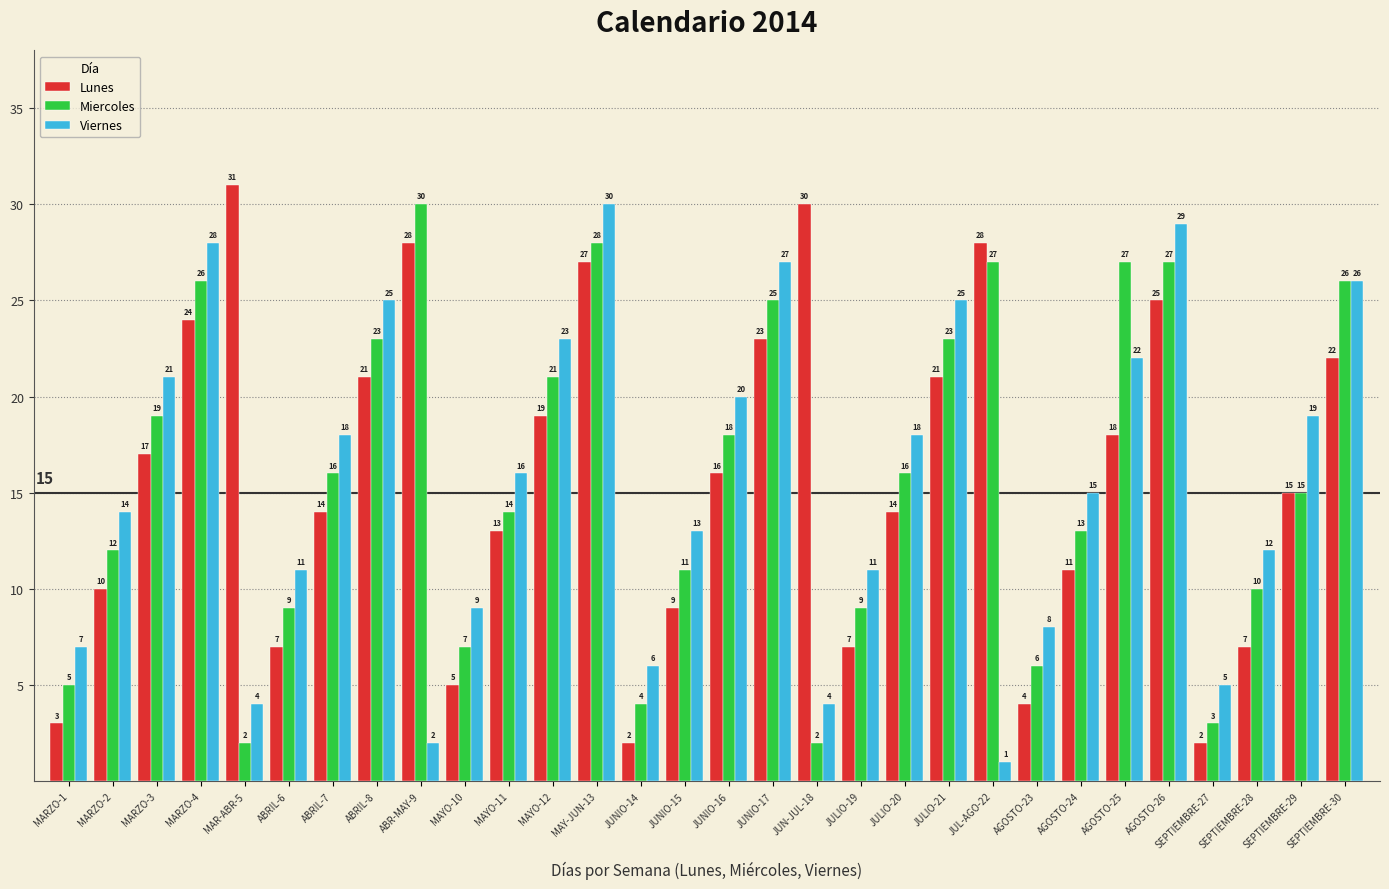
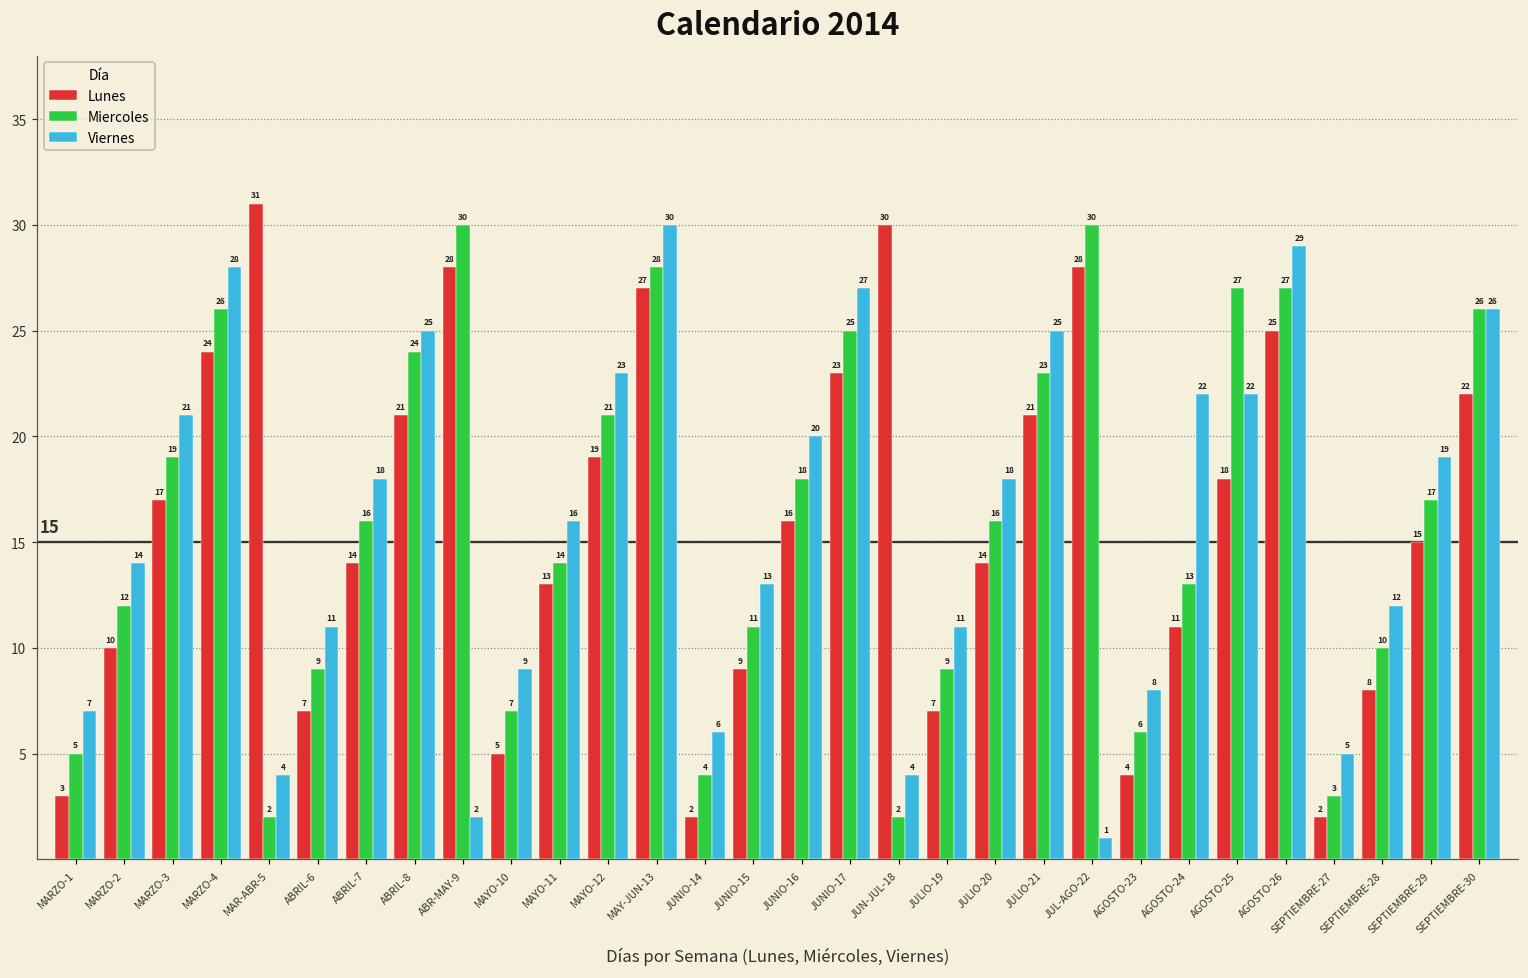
Miercoles, ABRIL-8: 23 -> 24
Miercoles, JUL-AGO-22: 27 -> 30
Viernes, AGOSTO-24: 15 -> 22
Lunes, SEPTIEMBRE-28: 7 -> 8
Miercoles, SEPTIEMBRE-29: 15 -> 17
